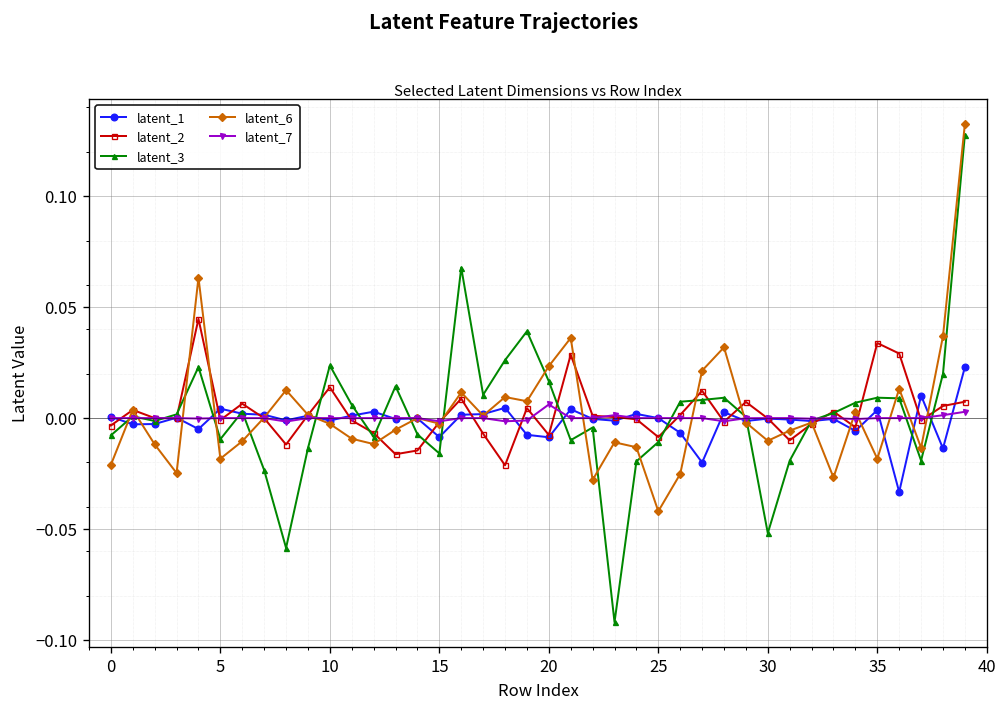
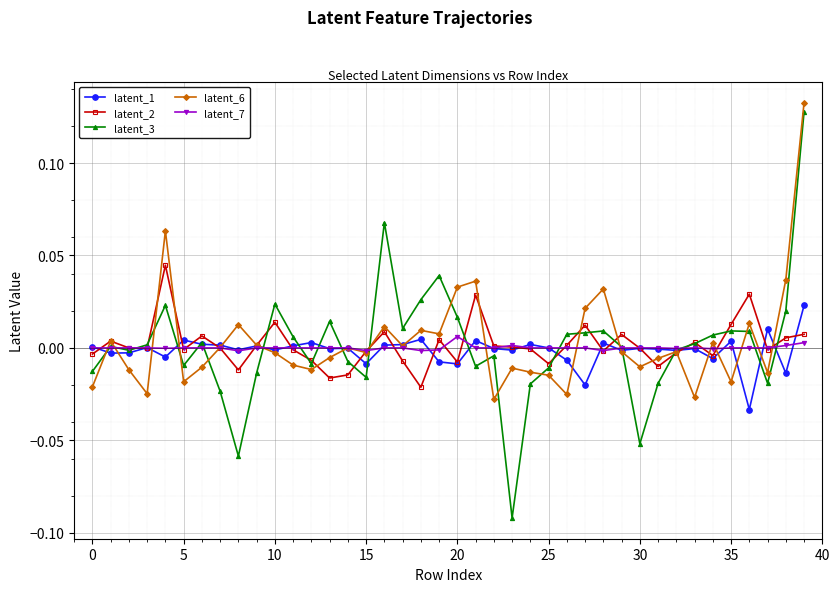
latent_3, 0: -0.008 -> -0.013
latent_6, 20: 0.023 -> 0.033
latent_6, 25: -0.042 -> -0.015
latent_2, 35: 0.034 -> 0.013
